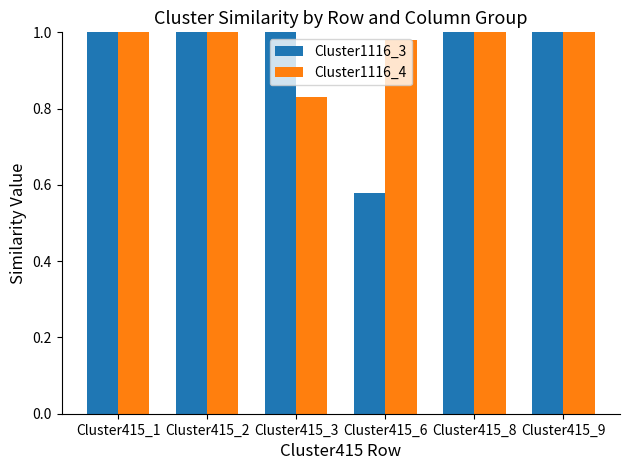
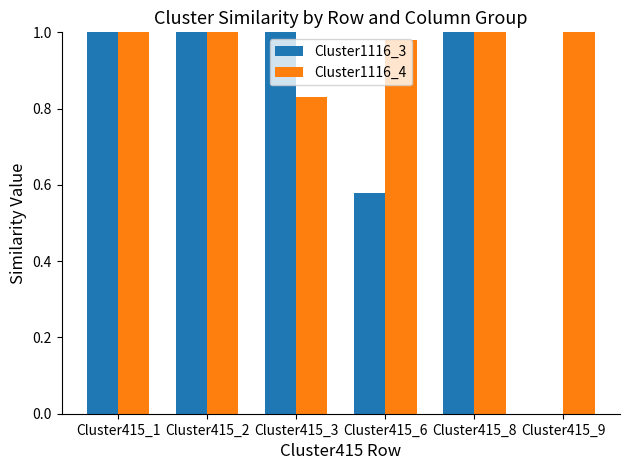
Cluster1116_3, Cluster415_9: 1 -> 0
